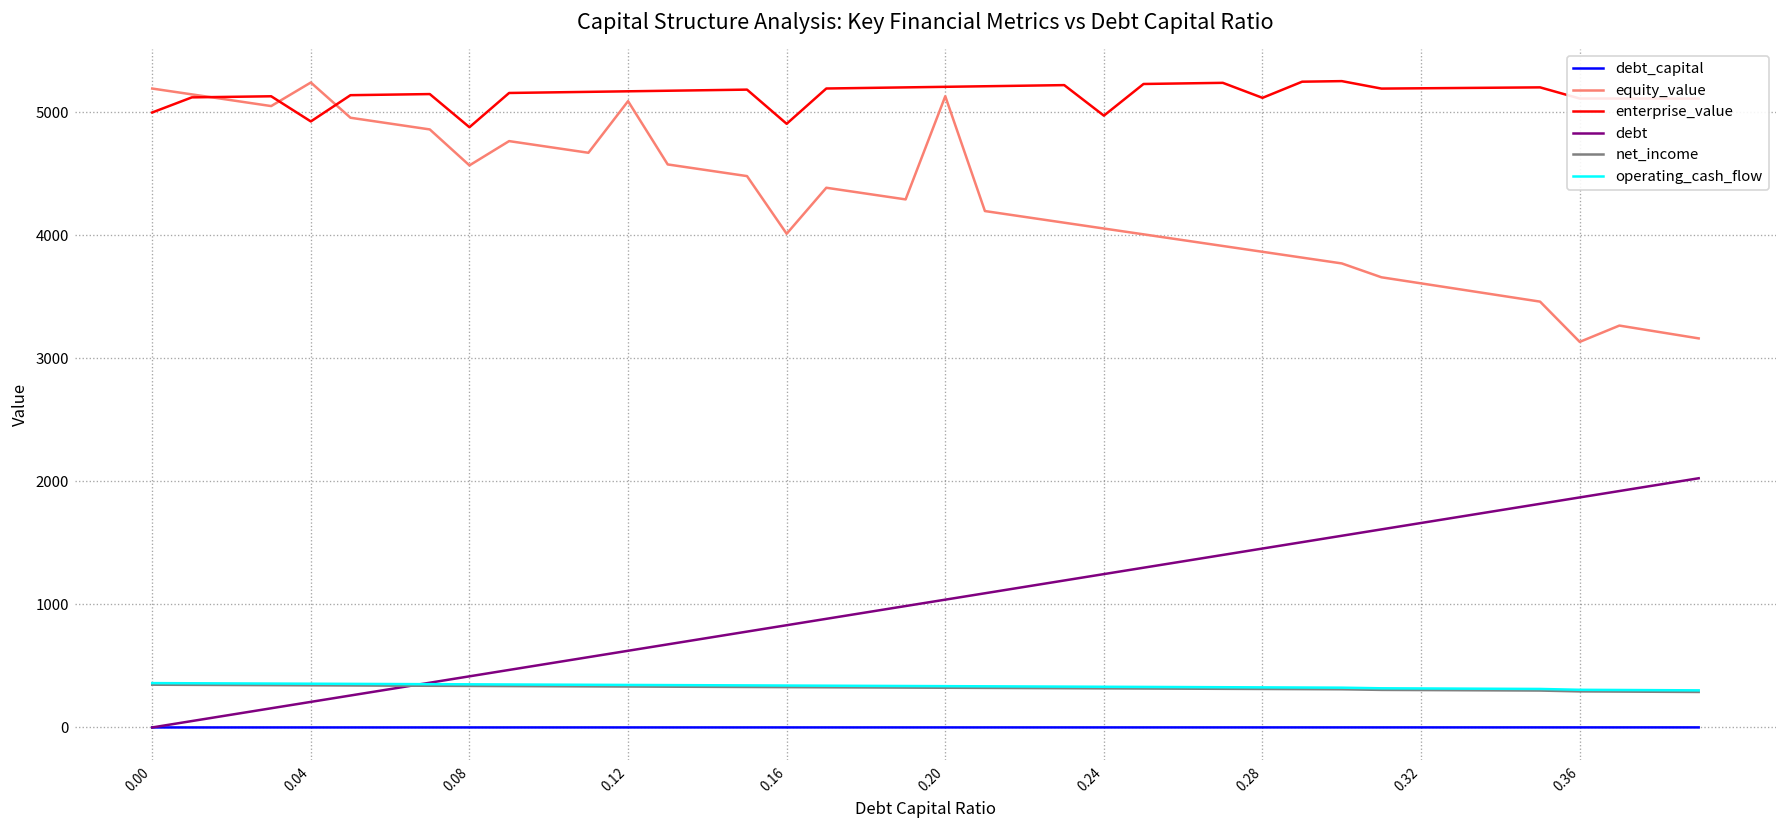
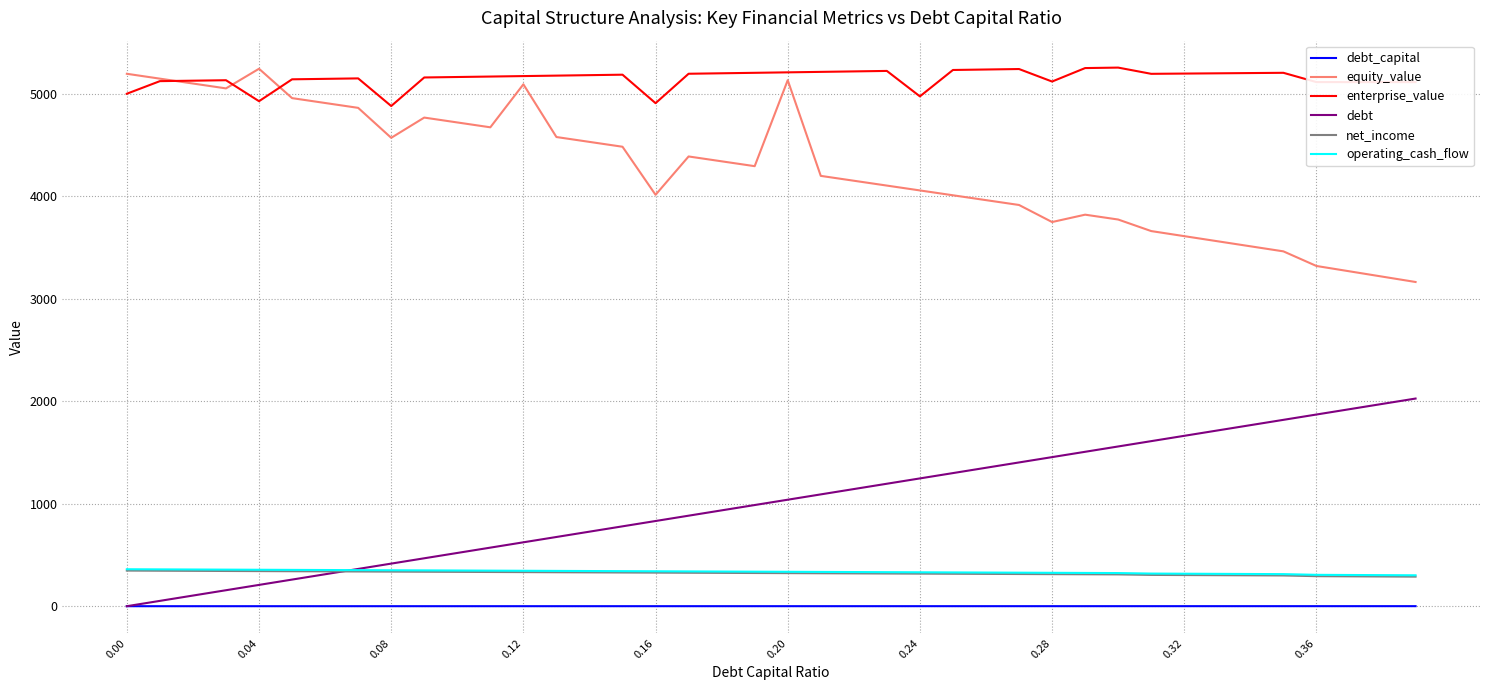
equity_value, 0.28: 3870 -> 3750
equity_value, 0.36: 3130 -> 3320
